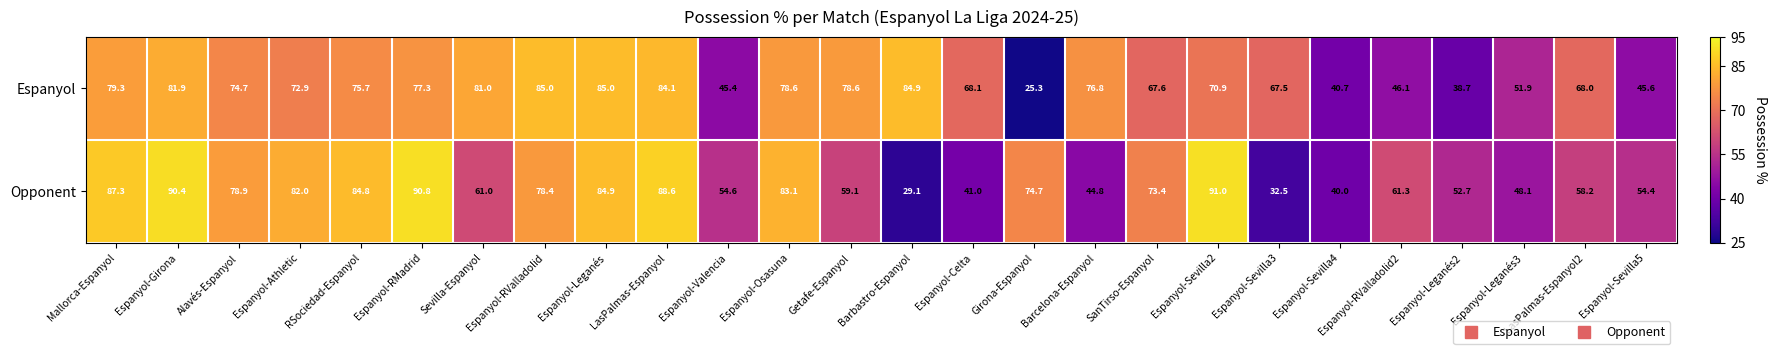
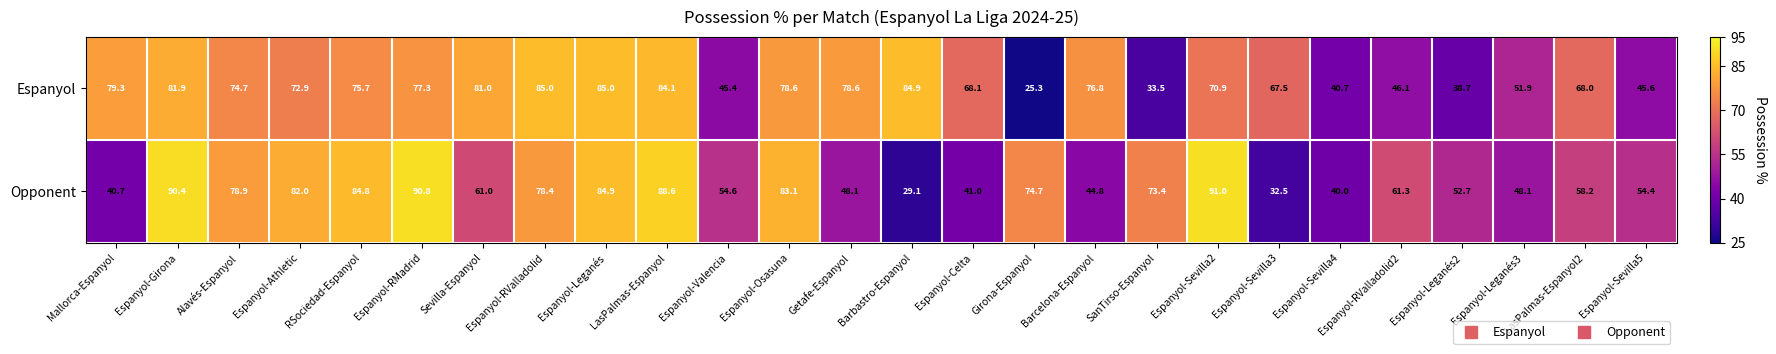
Espanyol, SanTirso-Espanyol: 67.6 -> 33.5
Opponent, Mallorca-Espanyol: 87.3 -> 40.7
Opponent, Getafe-Espanyol: 59.1 -> 48.1
